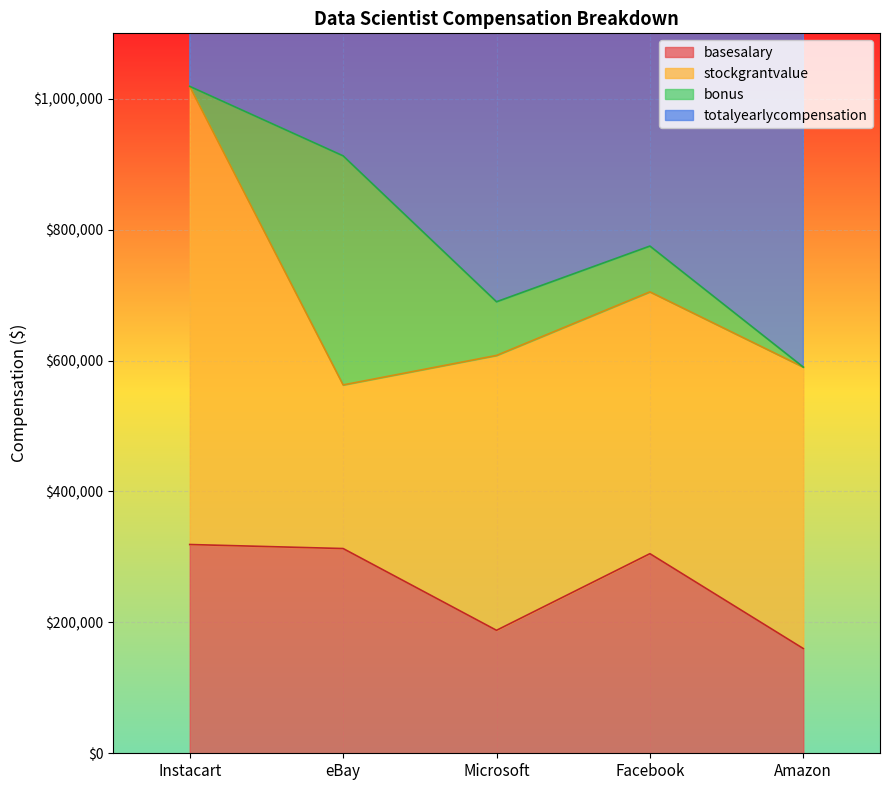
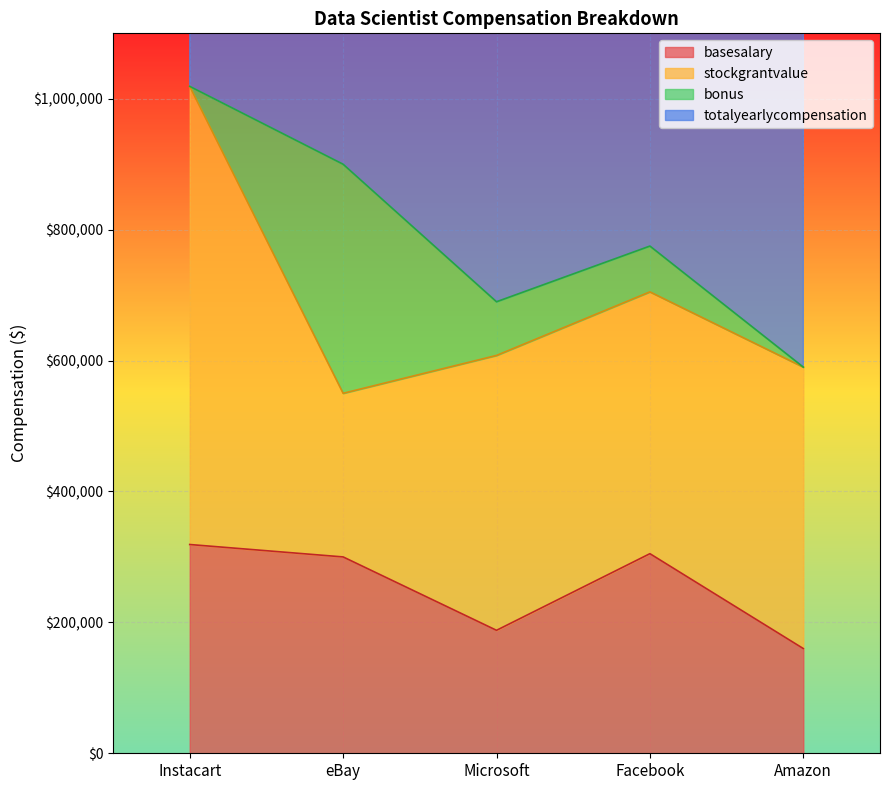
basesalary, eBay: $310,000 -> $300,000
